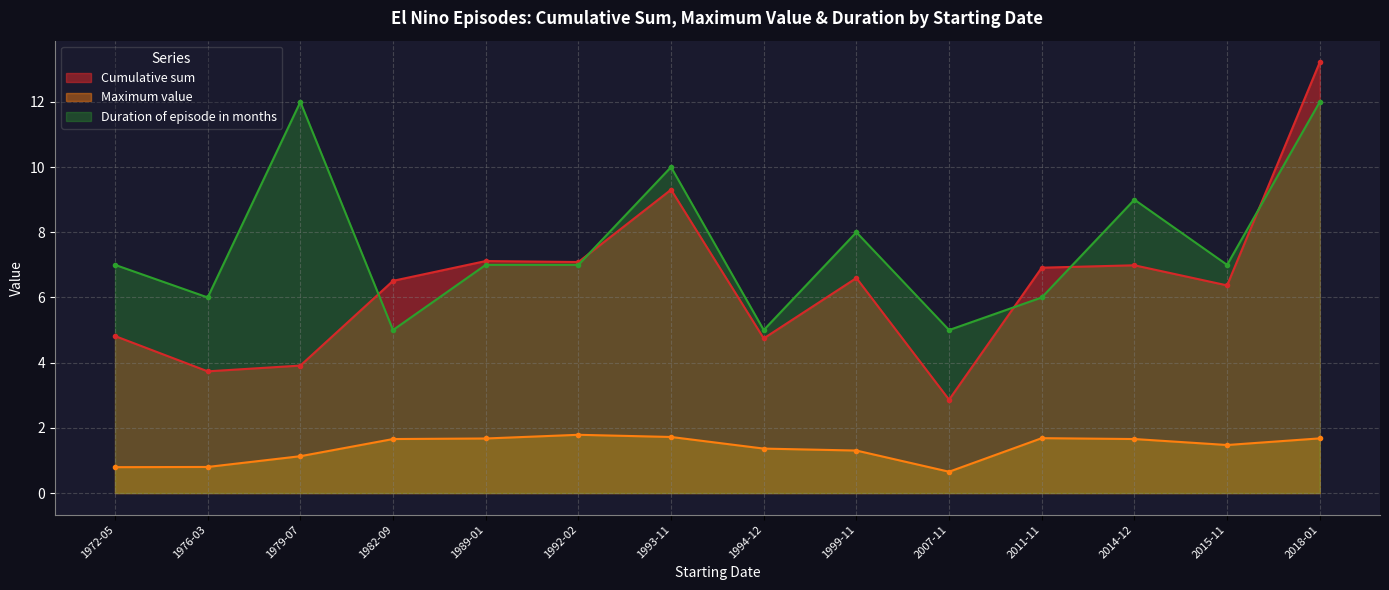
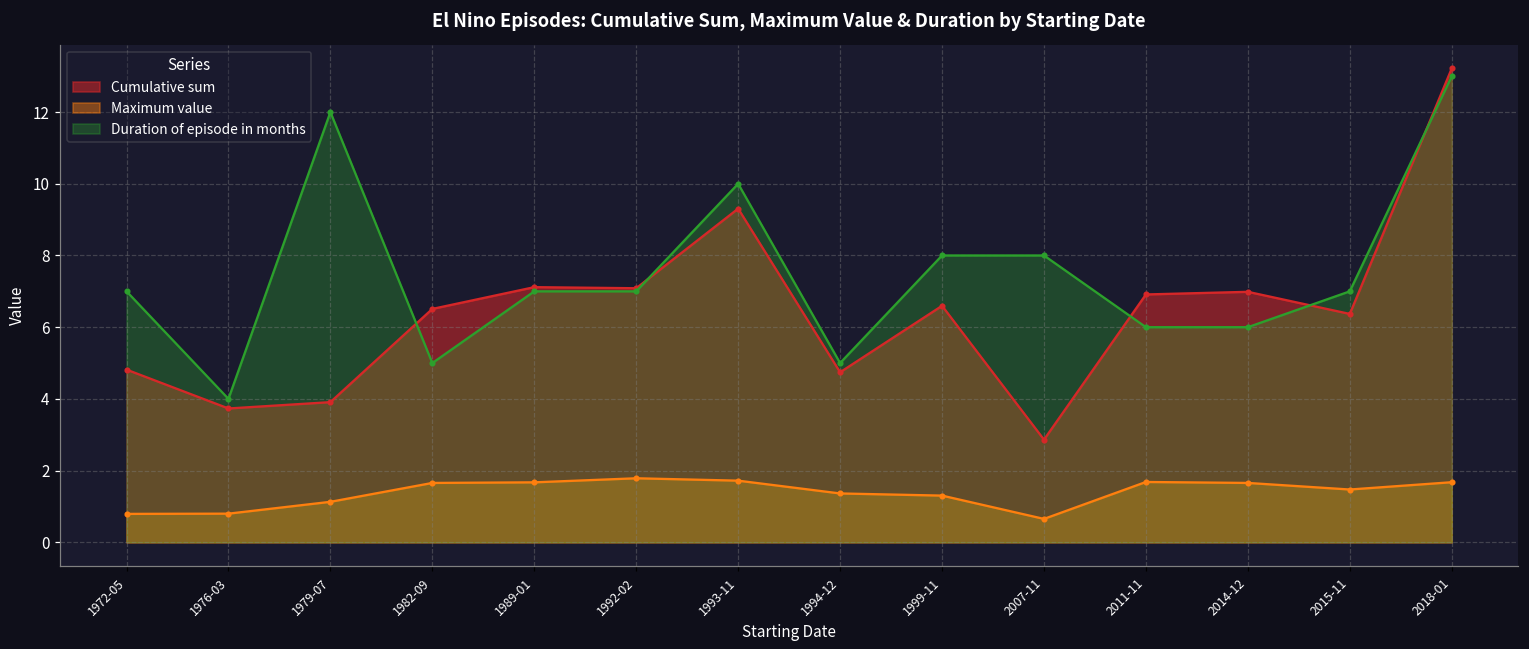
Duration of episode in months, 1976-03: 6 -> 4
Duration of episode in months, 2007-11: 5 -> 8
Duration of episode in months, 2014-12: 9 -> 6
Duration of episode in months, 2018-01: 12 -> 13
